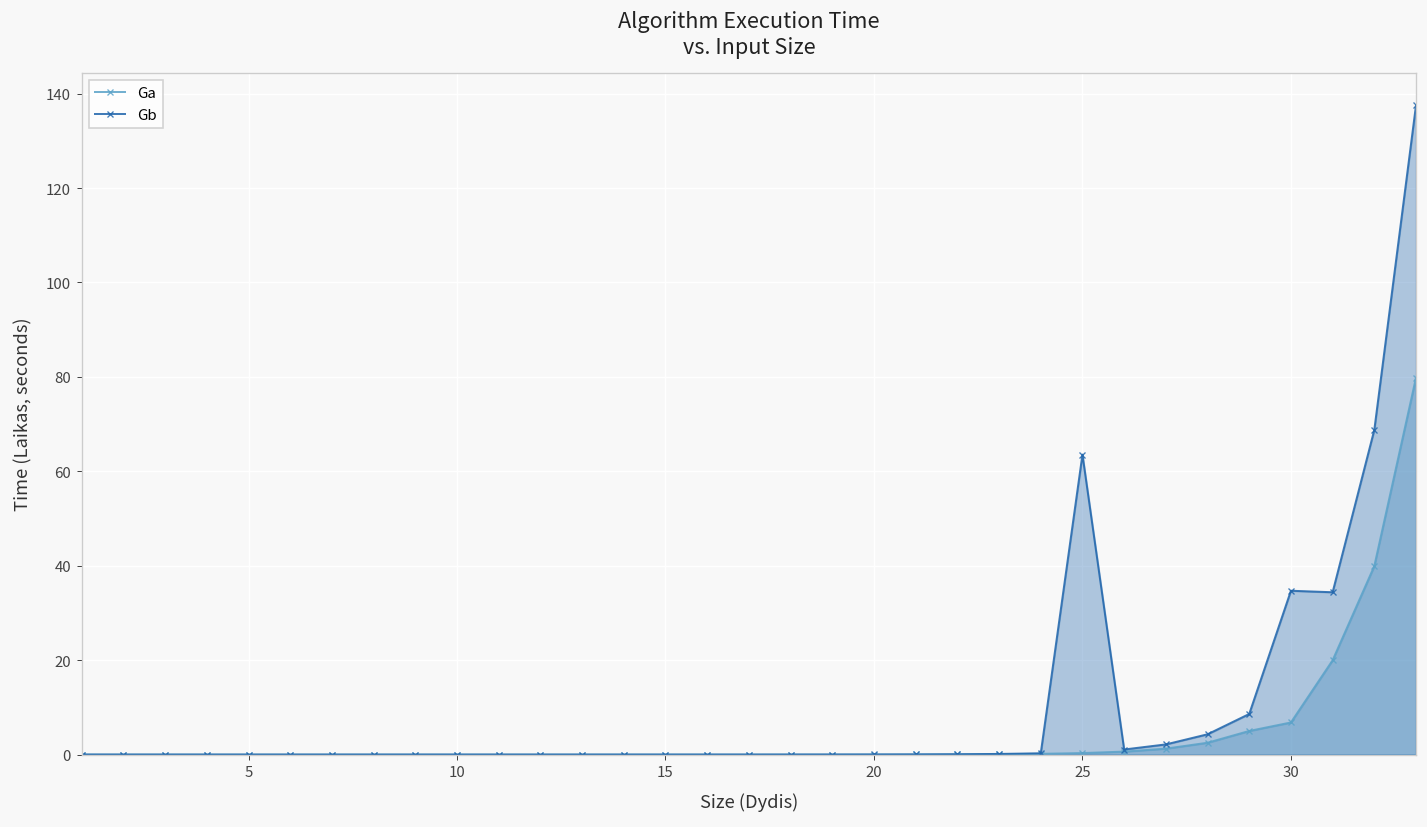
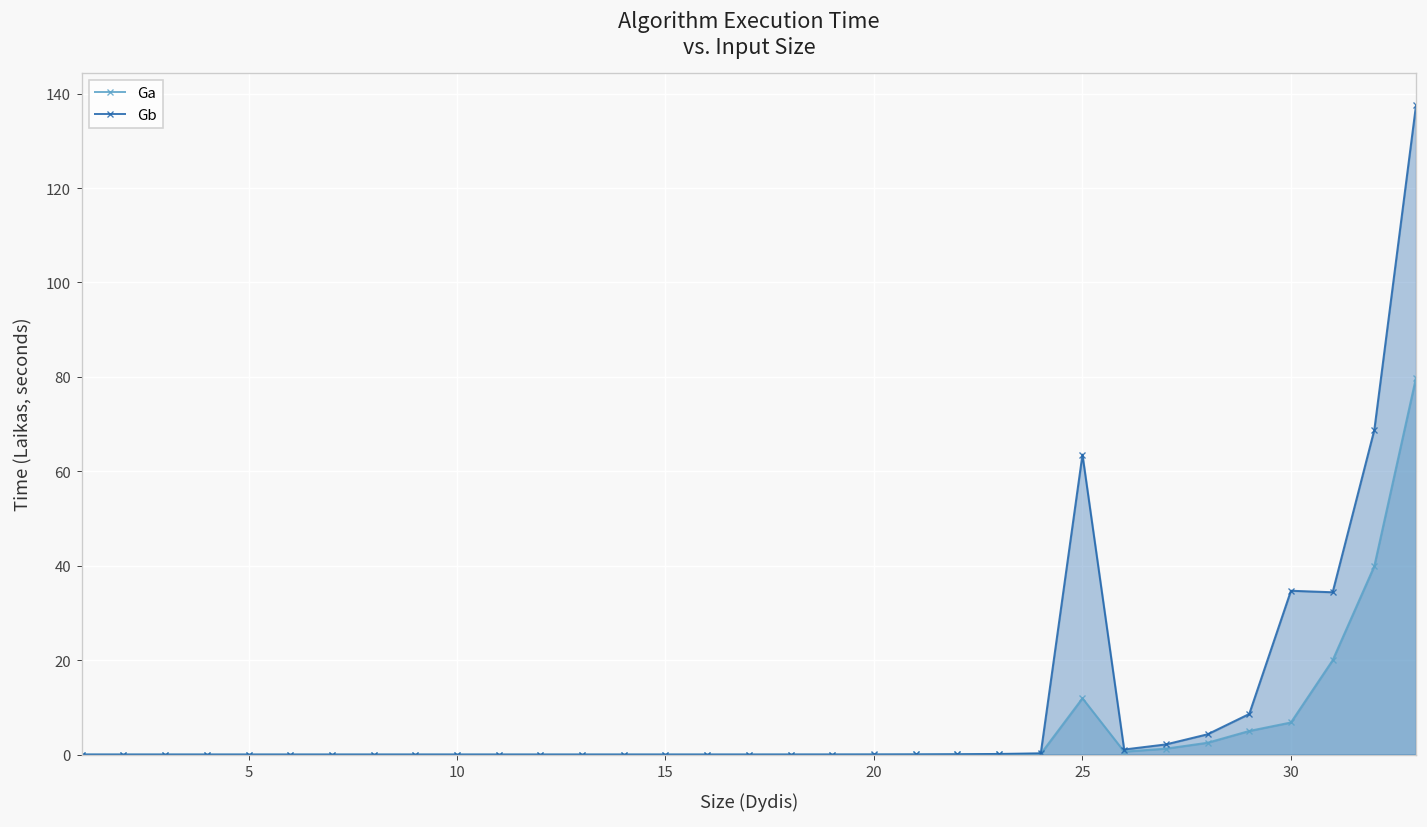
Ga, 25: 0 -> 12
